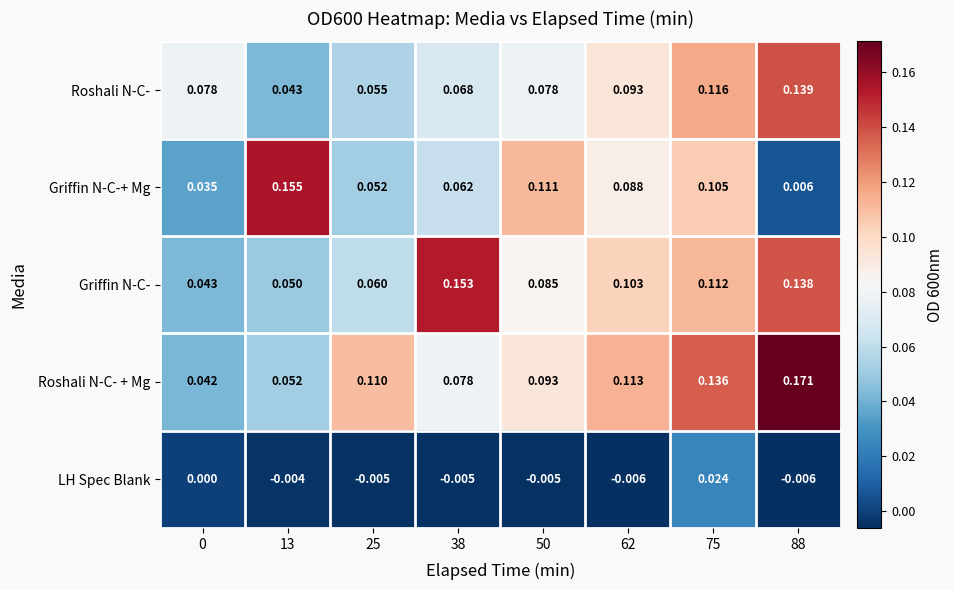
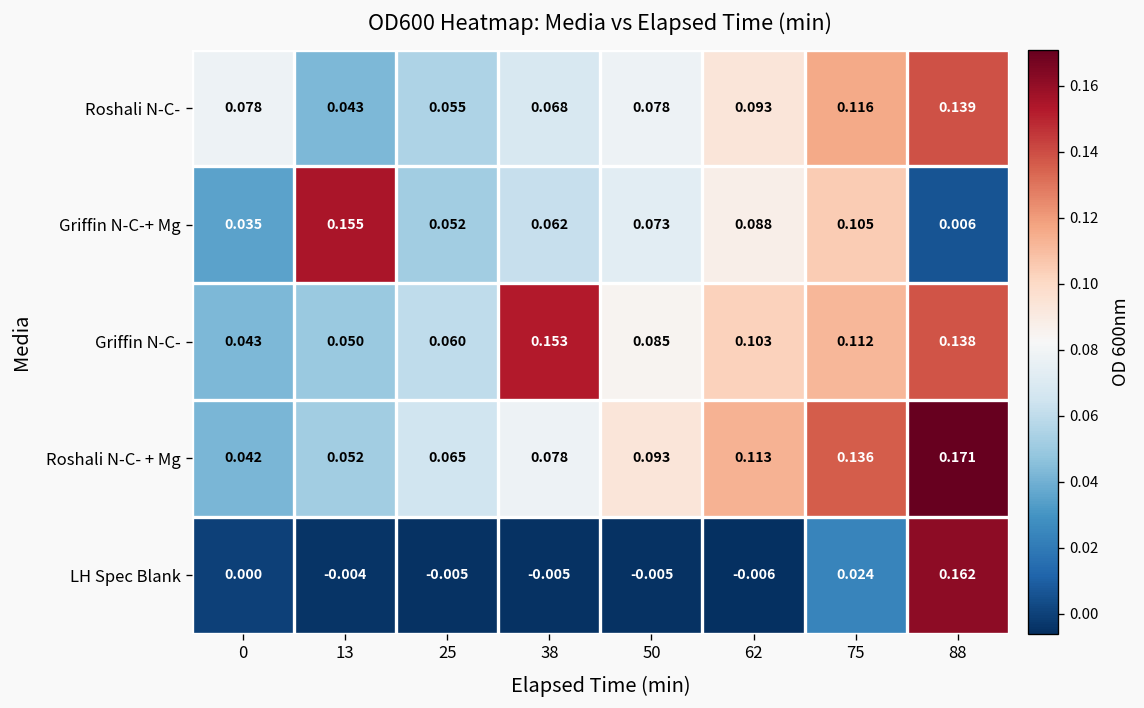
Griffin N-C-+ Mg, 50: 0.111 -> 0.073
Roshali N-C- + Mg, 25: 0.110 -> 0.065
LH Spec Blank, 88: -0.006 -> 0.162
